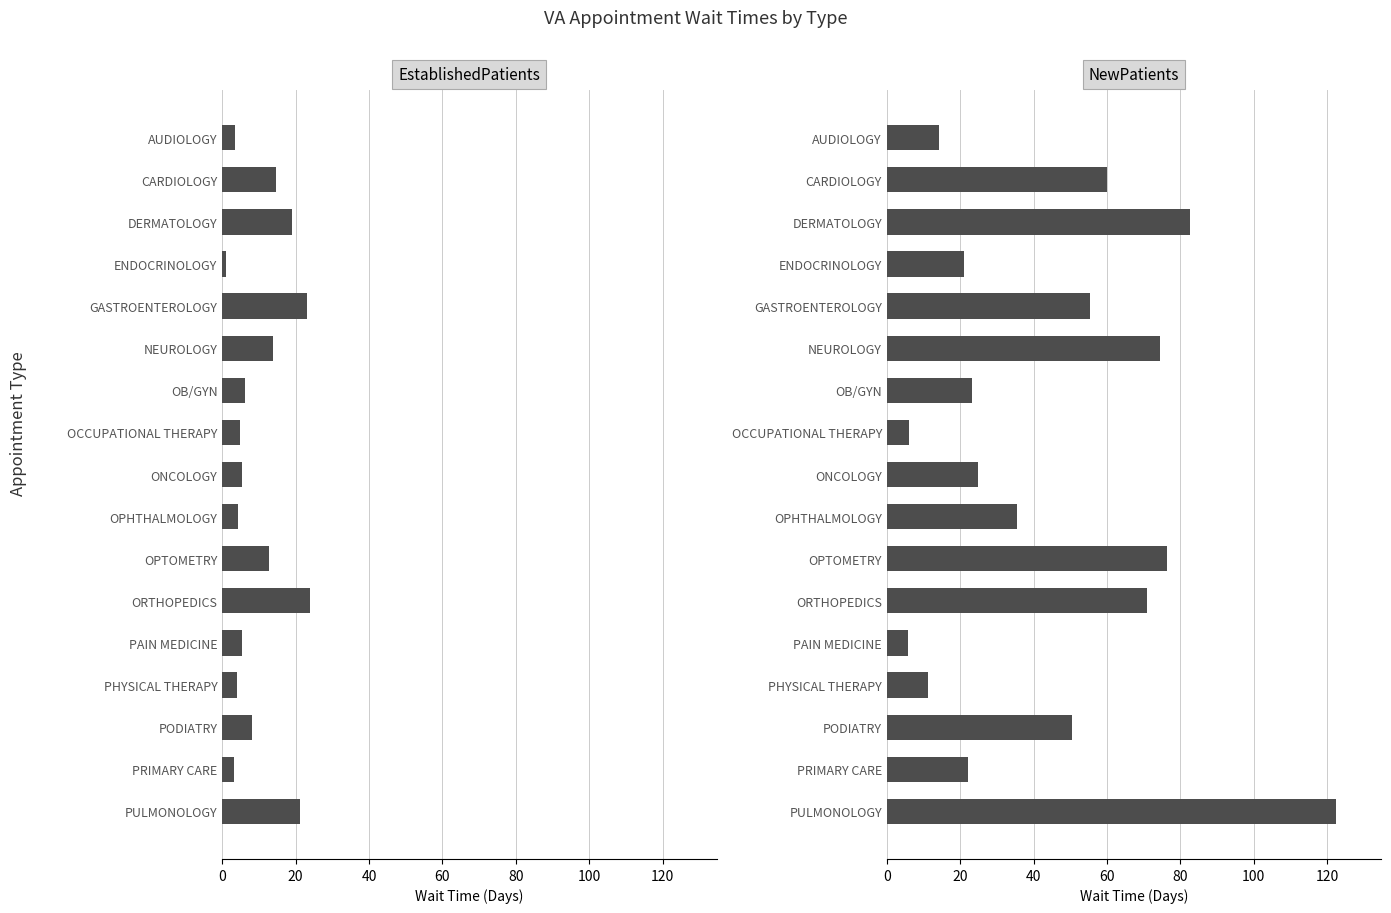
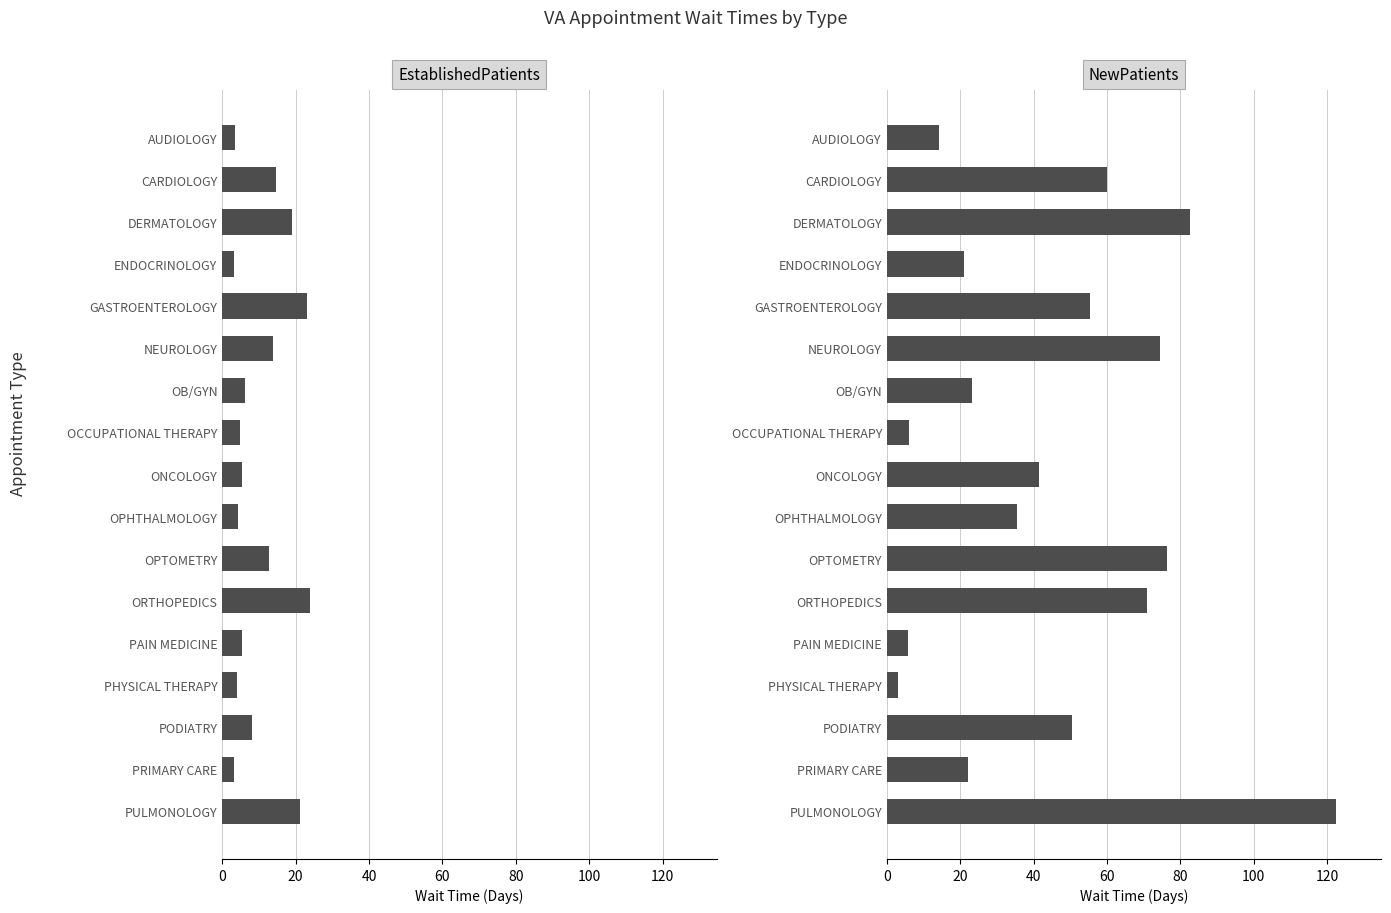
EstablishedPatients, ENDOCRINOLOGY: 1 -> 3
NewPatients, ONCOLOGY: 25 -> 41
NewPatients, PHYSICAL THERAPY: 11 -> 3
